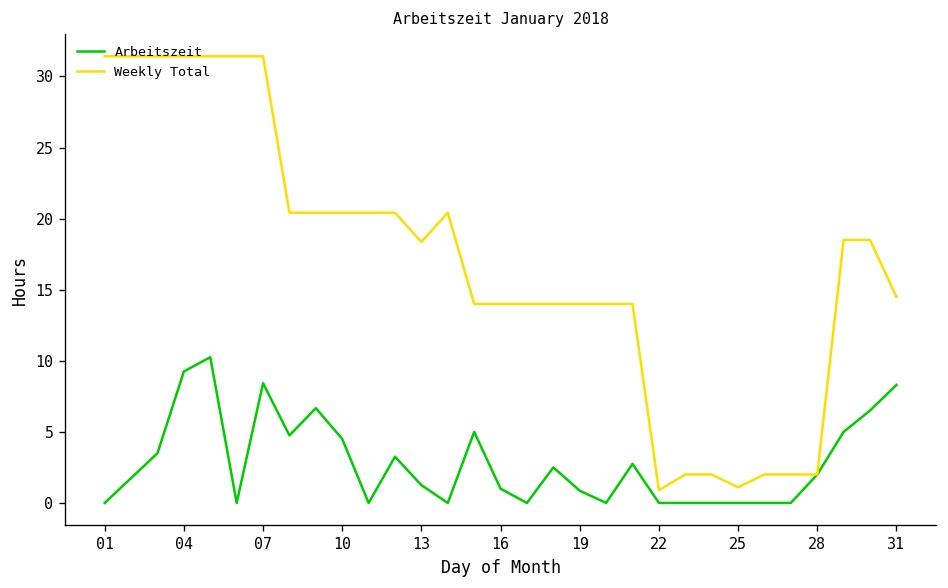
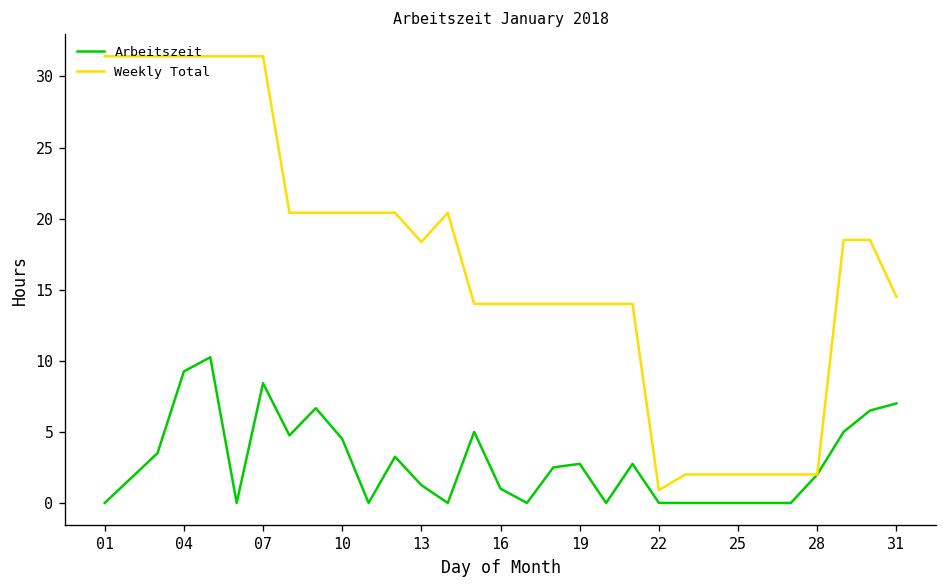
Arbeitszeit, 19: 0.9 -> 2.8
Weekly Total, 25: 1.1 -> 2.0
Arbeitszeit, 31: 8.3 -> 7.0
